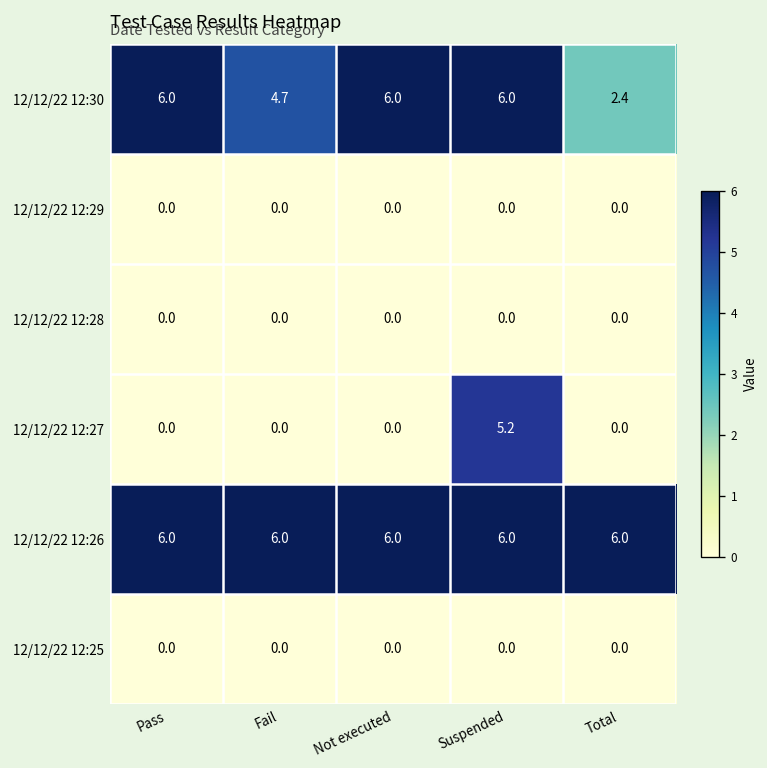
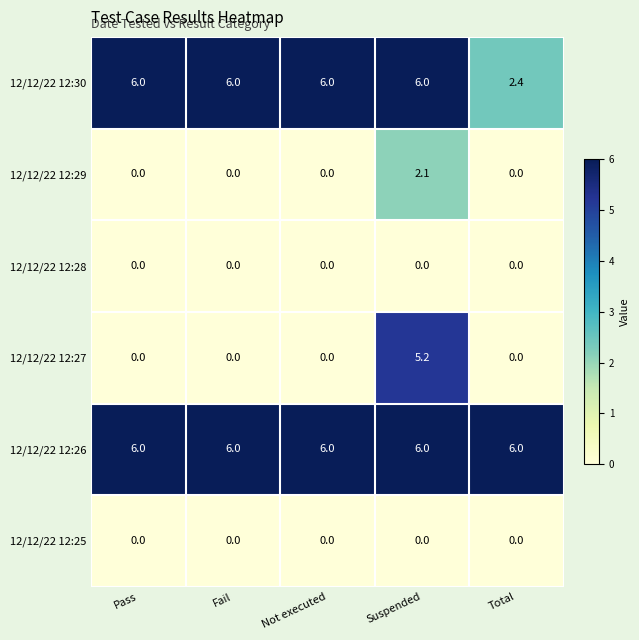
12/12/22 12:30, Fail: 4.7 -> 6.0
12/12/22 12:29, Suspended: 0.0 -> 2.1
